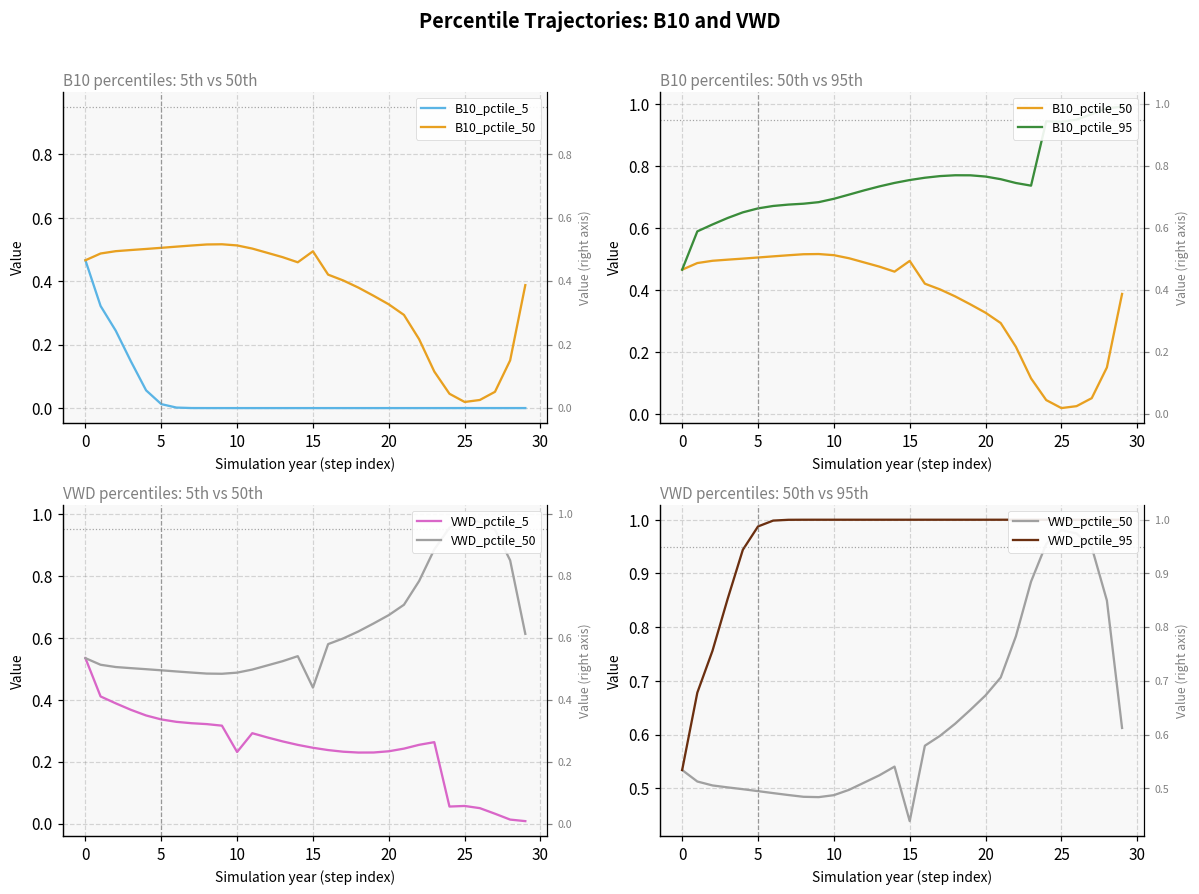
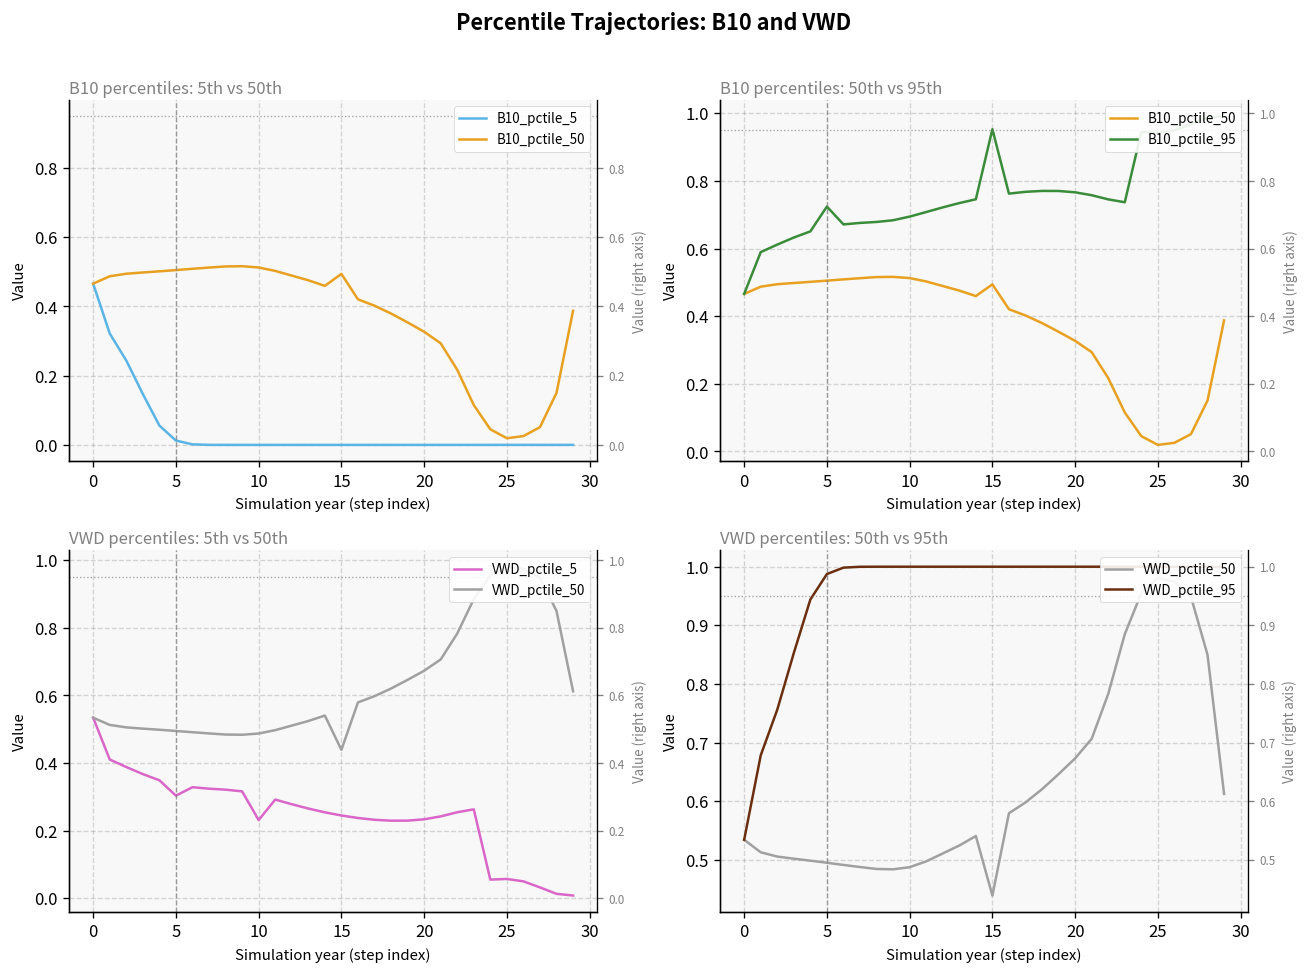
B10 percentiles: 50th vs 95th, B10_pctile_95, 5: 0.66 -> 0.72
B10 percentiles: 50th vs 95th, B10_pctile_95, 15: 0.76 -> 0.95
VWD percentiles: 5th vs 50th, VWD_pctile_5, 5: 0.34 -> 0.30
